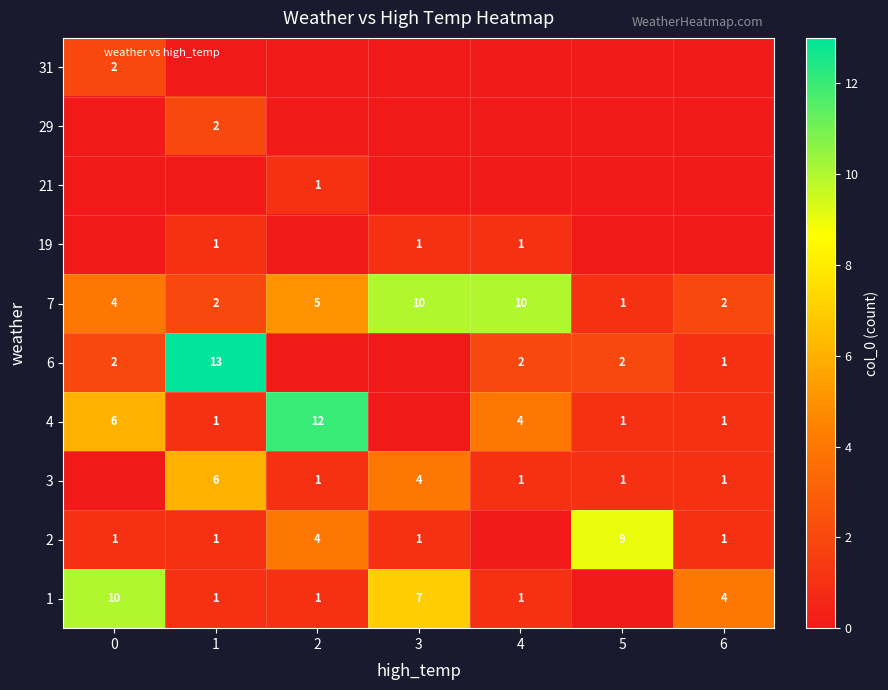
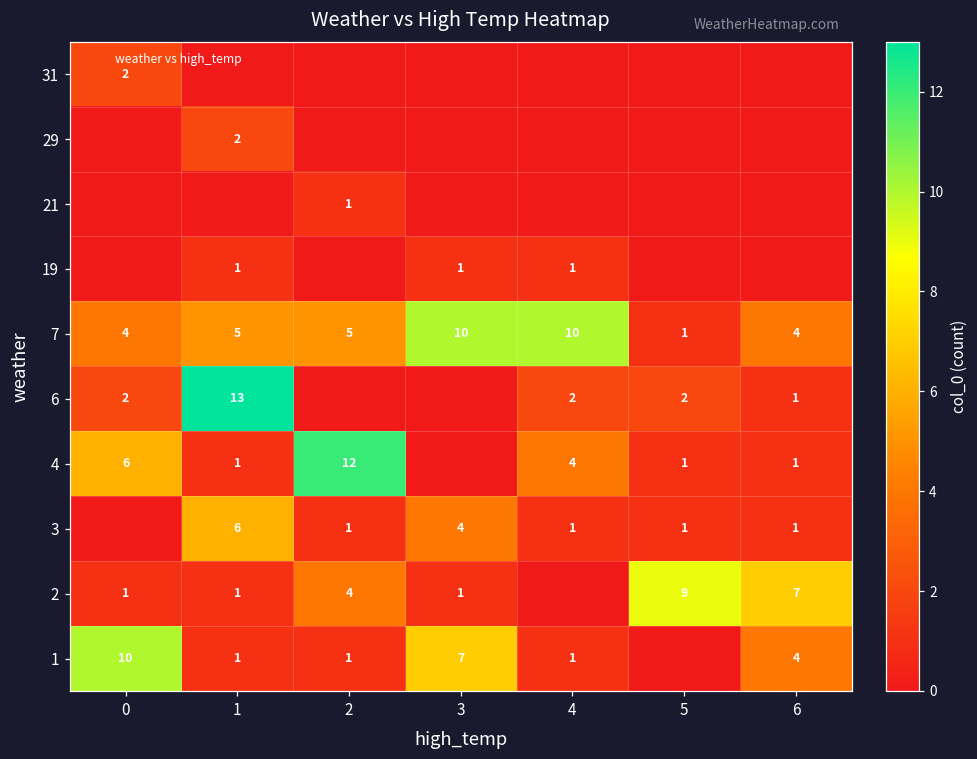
7, 1: 2 -> 5
7, 6: 2 -> 4
2, 6: 1 -> 7
